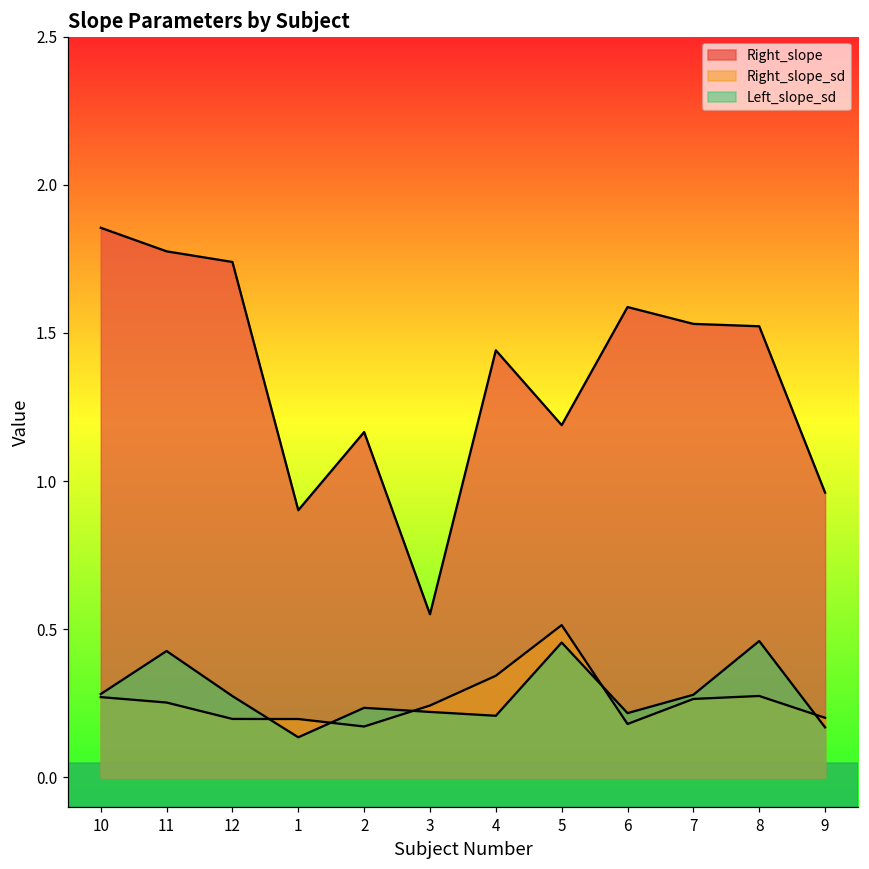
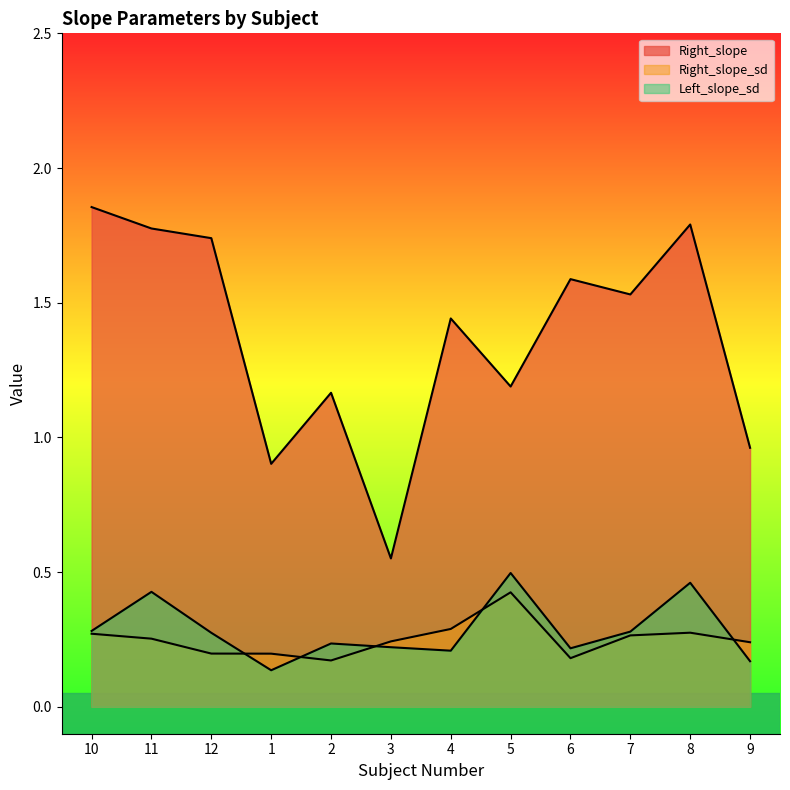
Right_slope_sd, 4: 0.34 -> 0.29
Right_slope_sd, 5: 0.51 -> 0.42
Left_slope_sd, 5: 0.46 -> 0.50
Right_slope, 8: 1.52 -> 1.79
Right_slope_sd, 9: 0.20 -> 0.24
